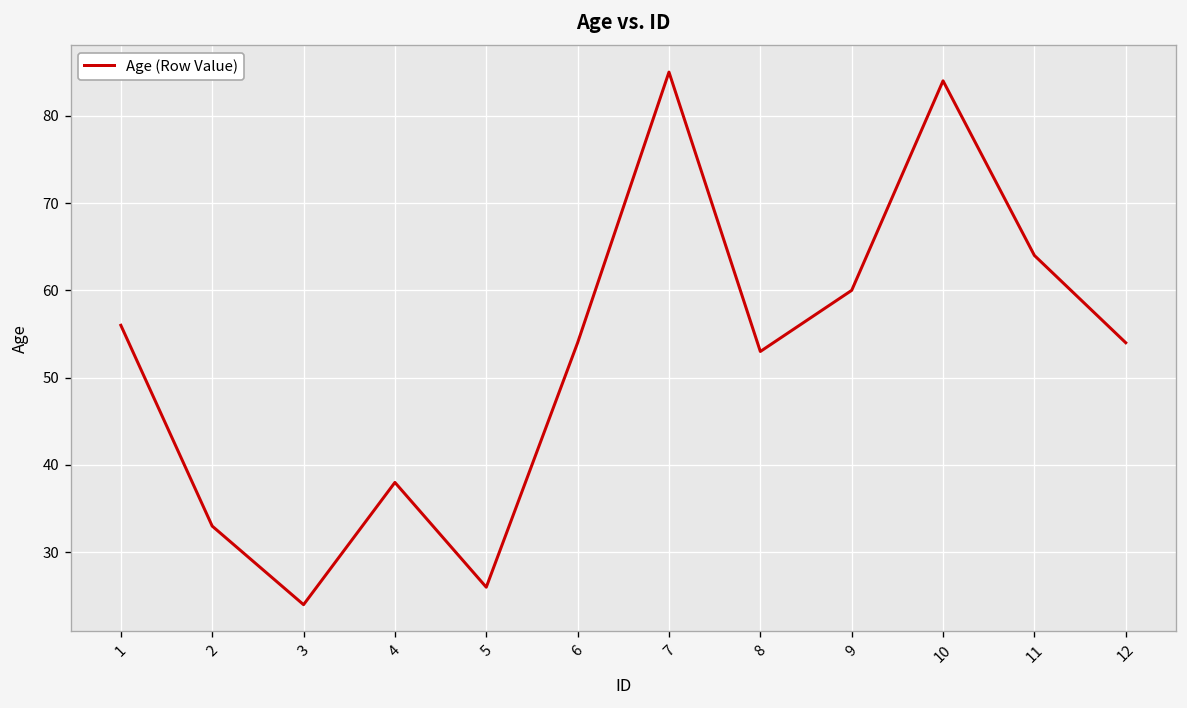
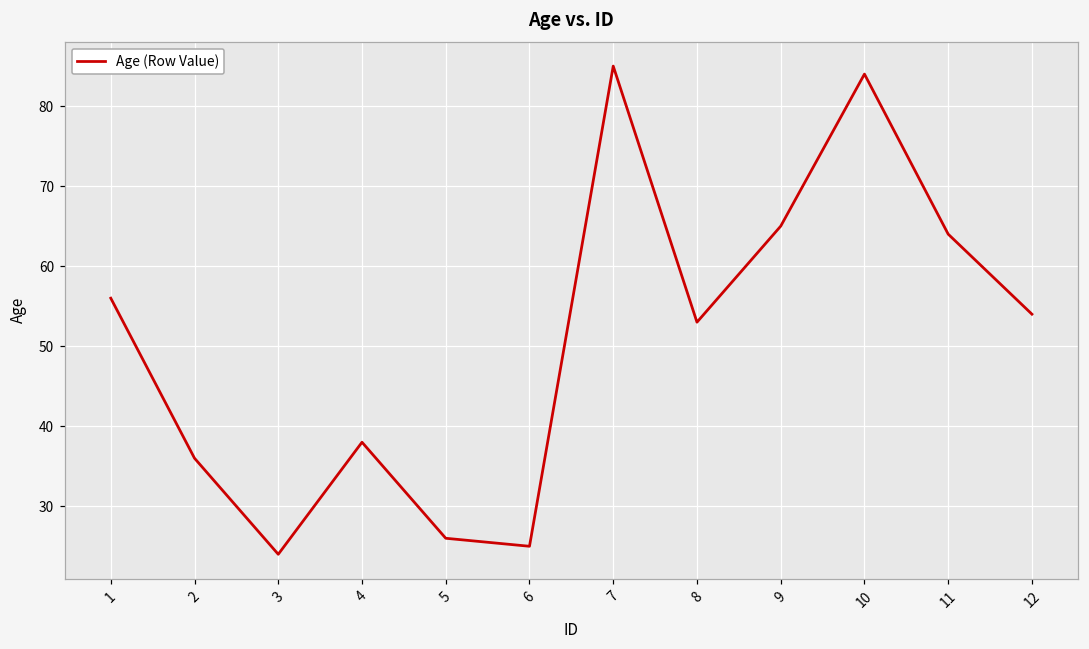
2: 33 -> 36
6: 54 -> 25
9: 60 -> 65
